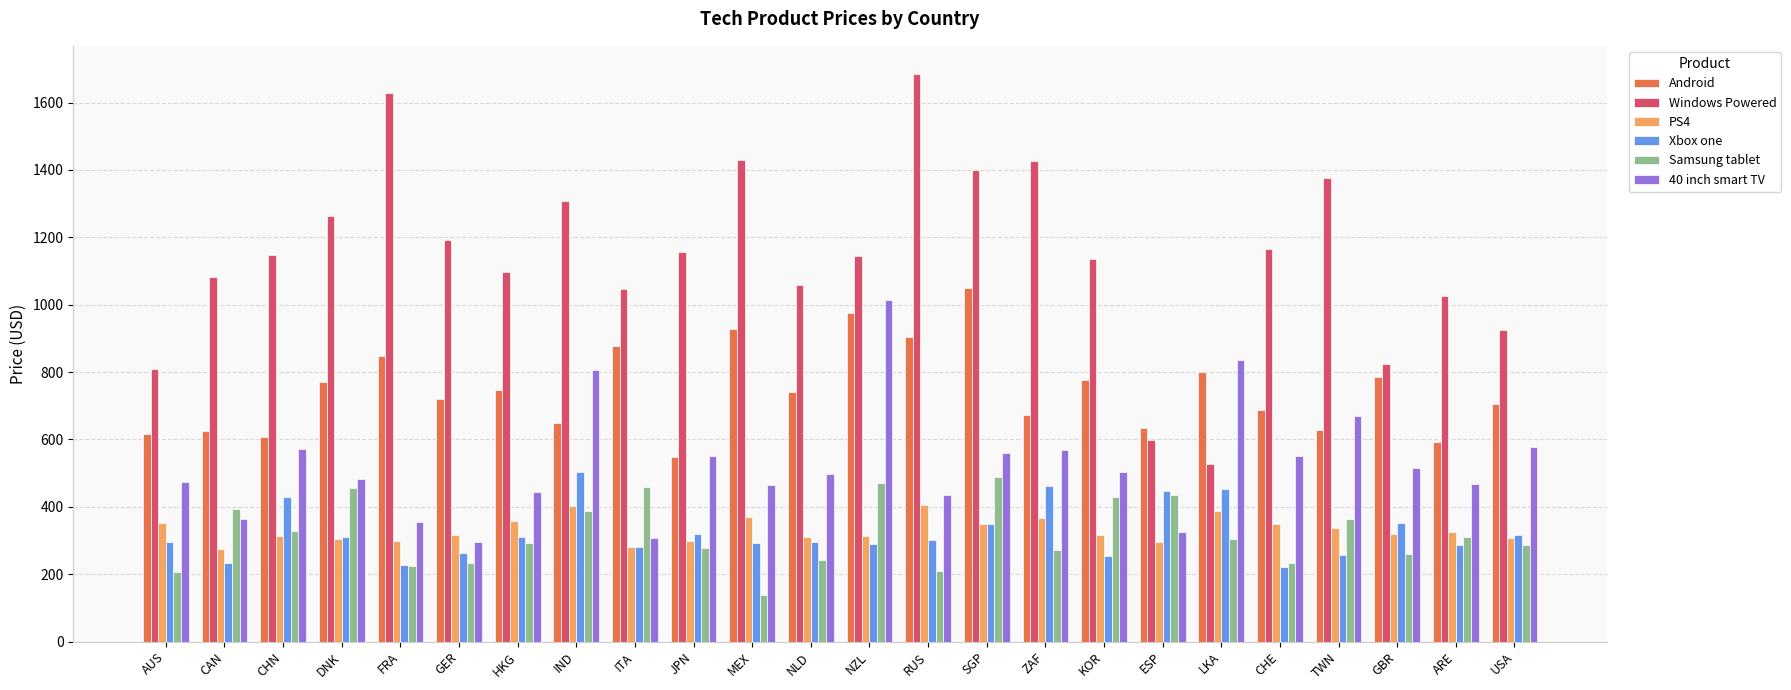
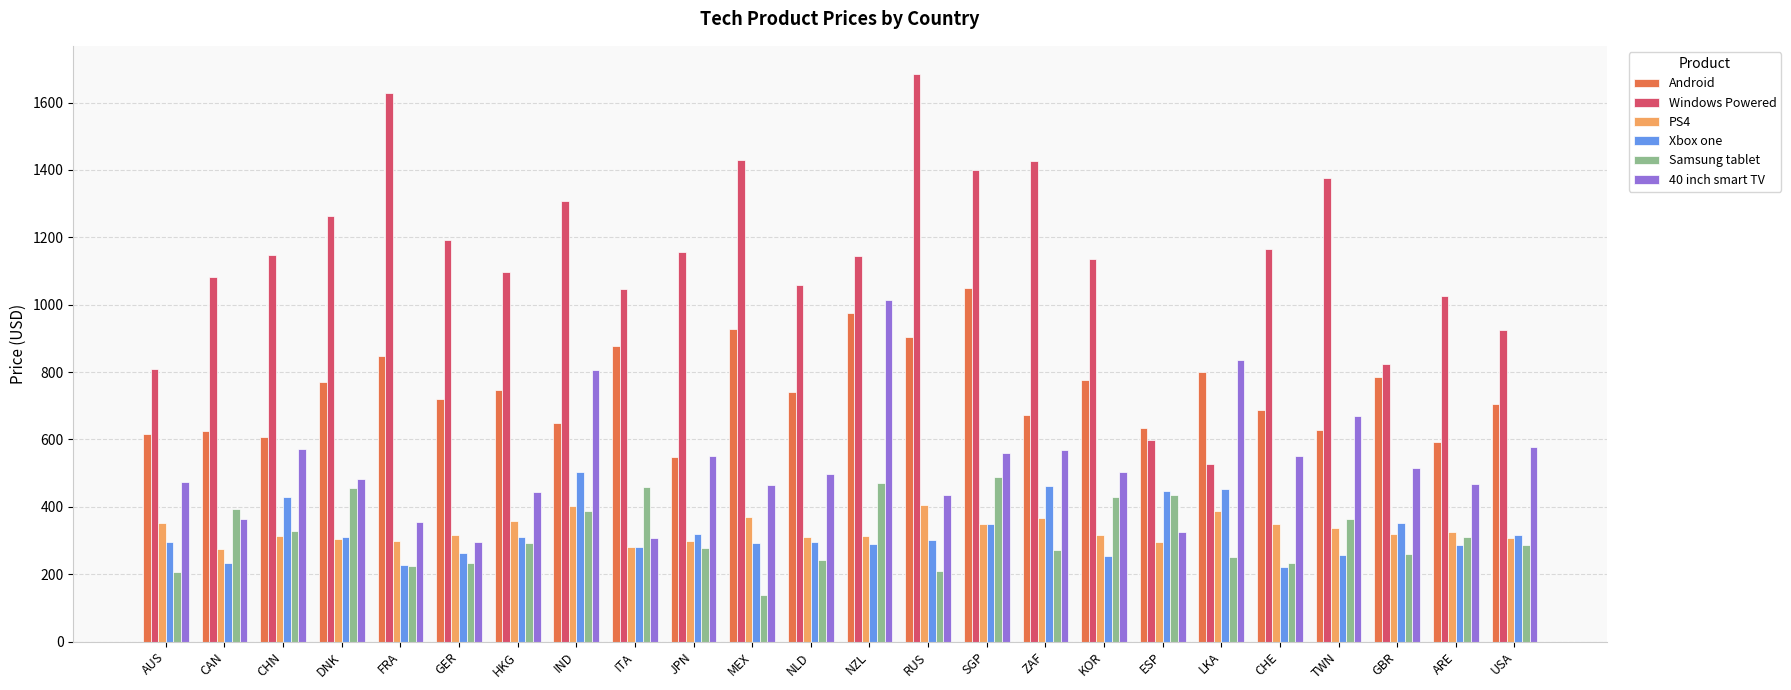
Samsung tablet, LKA: 310 -> 250
